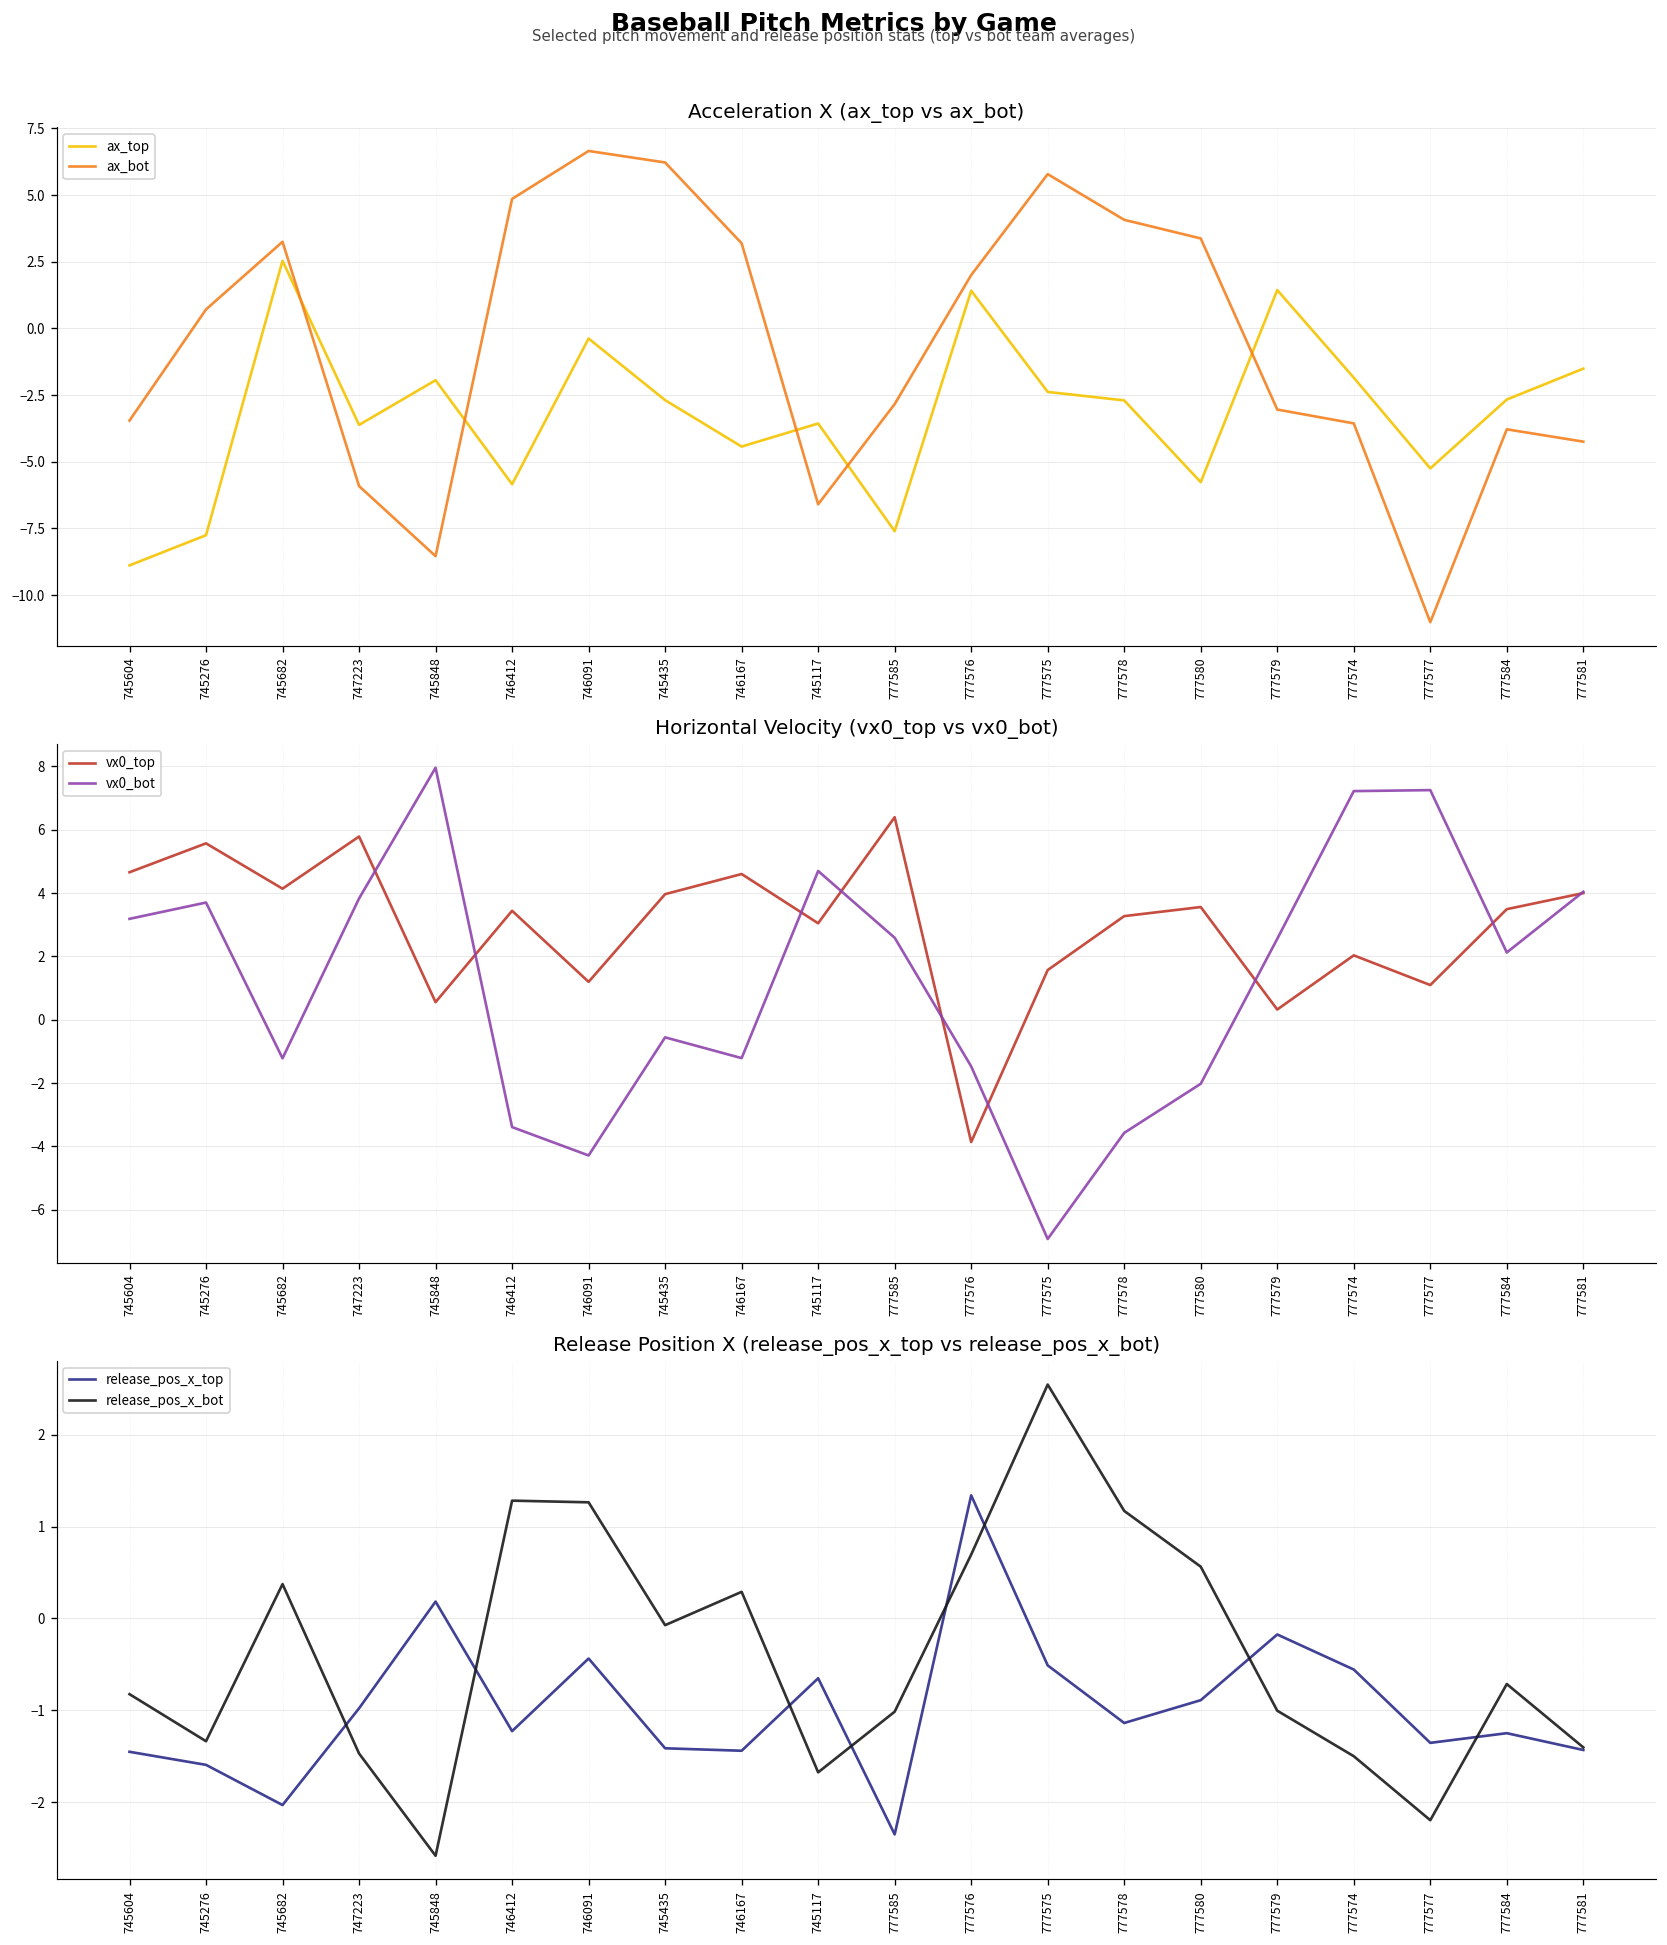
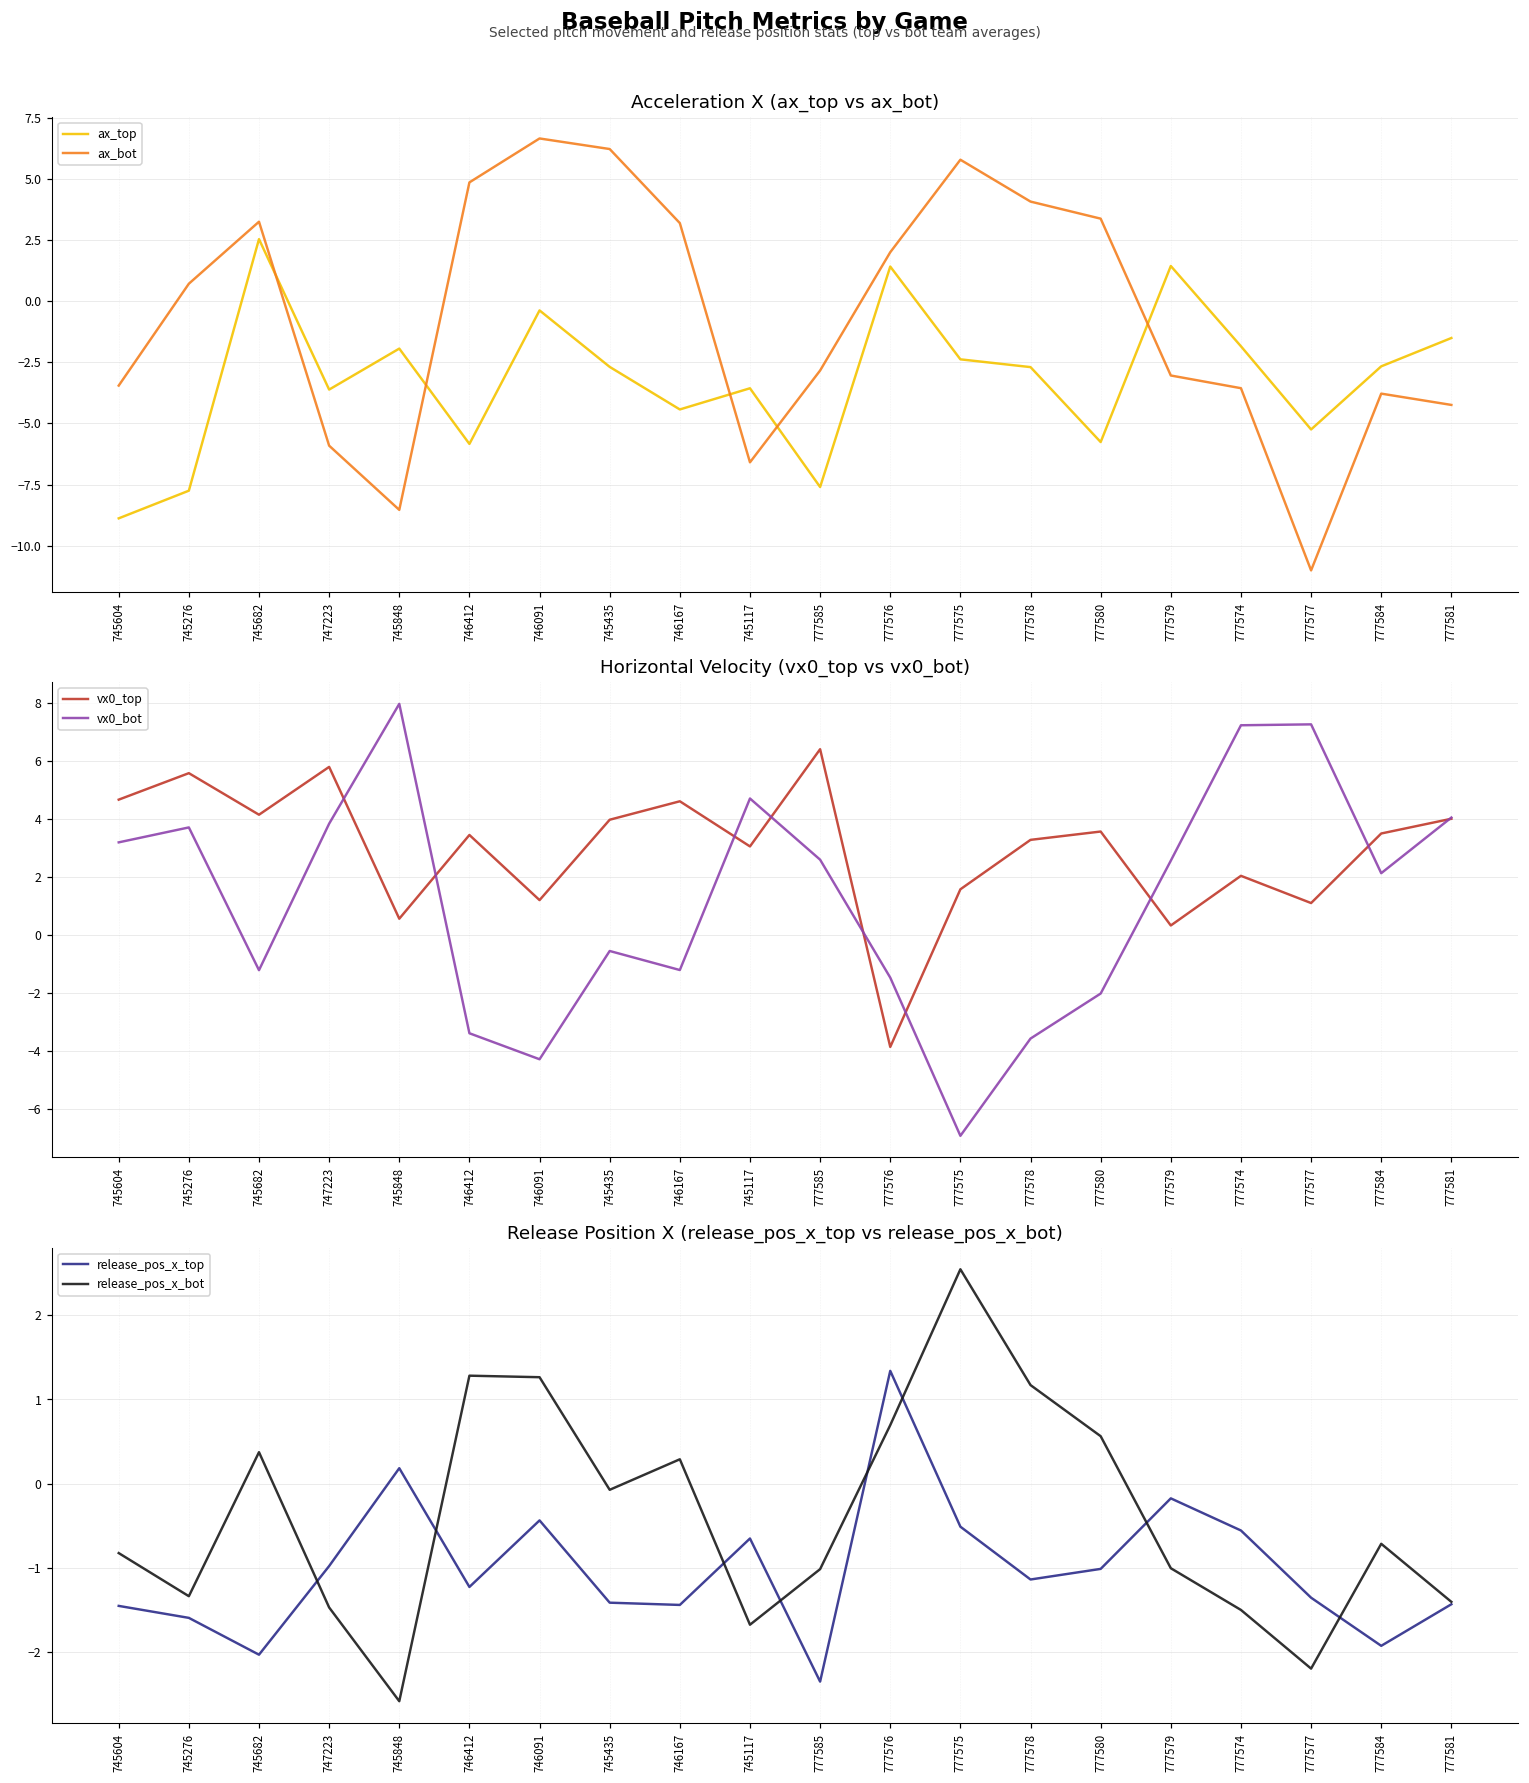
Release Position X (release_pos_x_top vs release_pos_x_bot), release_pos_x_top, 777580: -0.9 -> -1.0
Release Position X (release_pos_x_top vs release_pos_x_bot), release_pos_x_top, 777584: -1.2 -> -1.9
